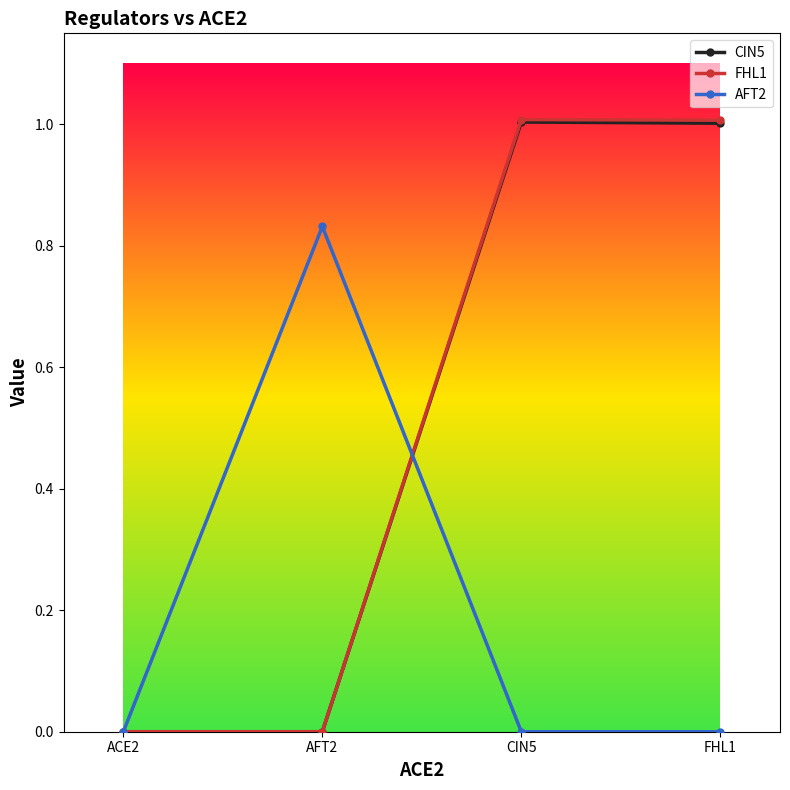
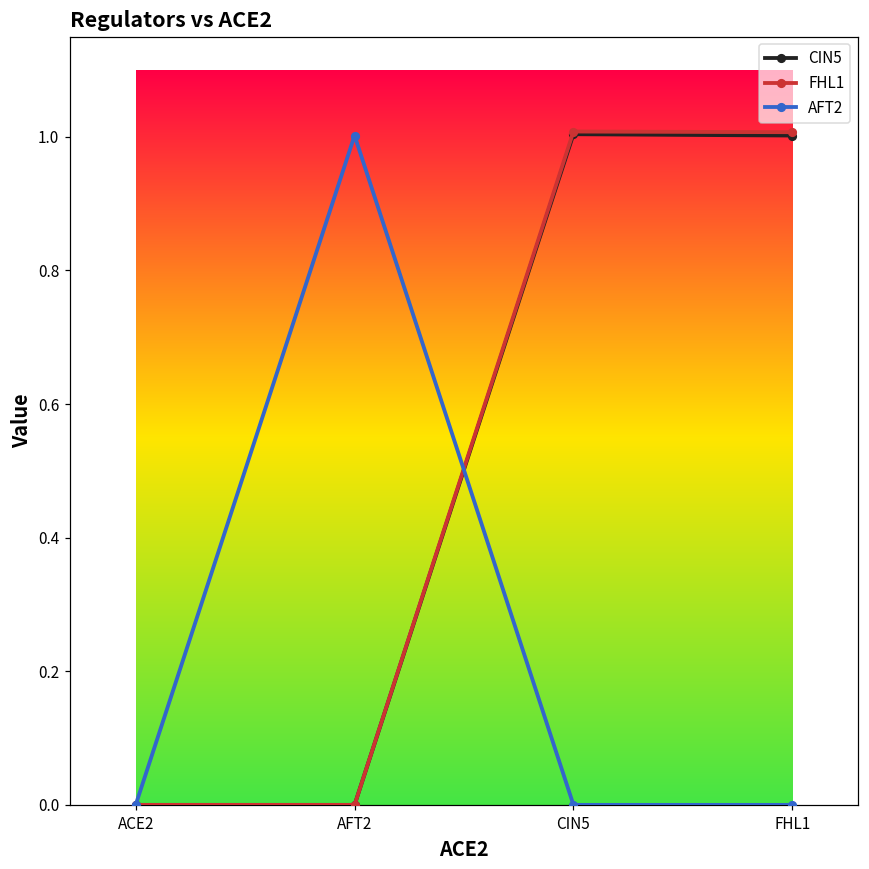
AFT2, AFT2: 0.83 -> 1.00
